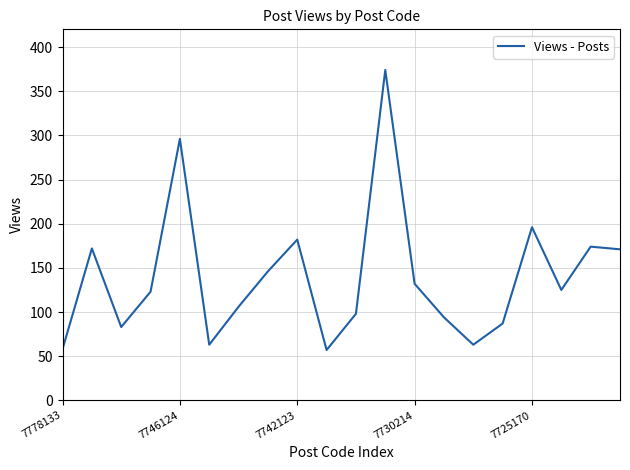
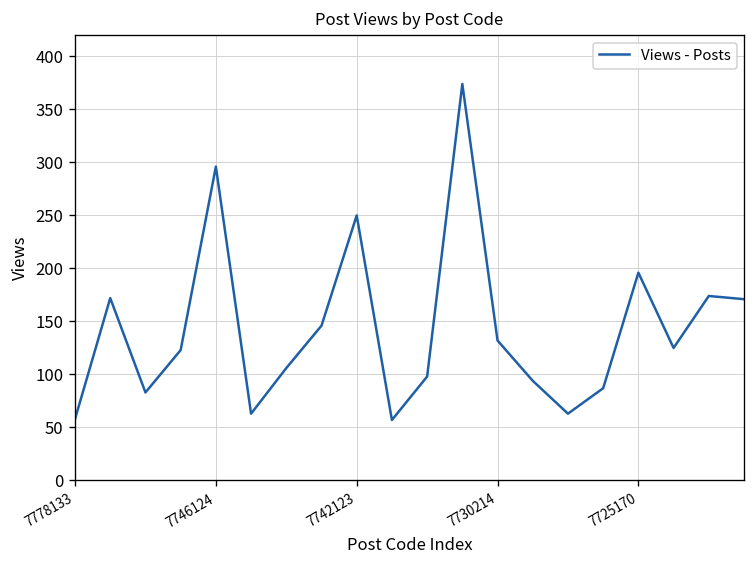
7742123: 180 -> 250
